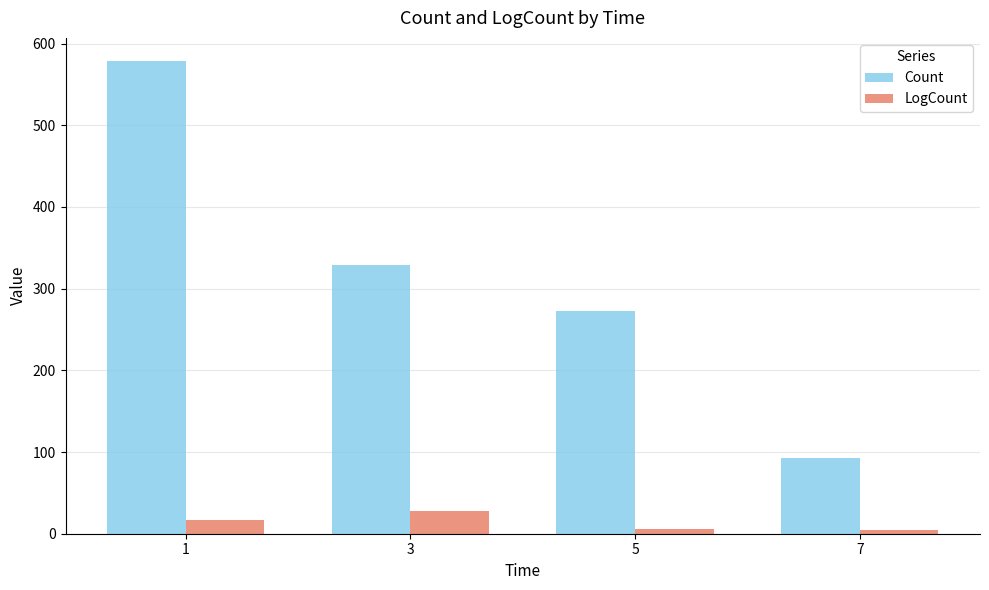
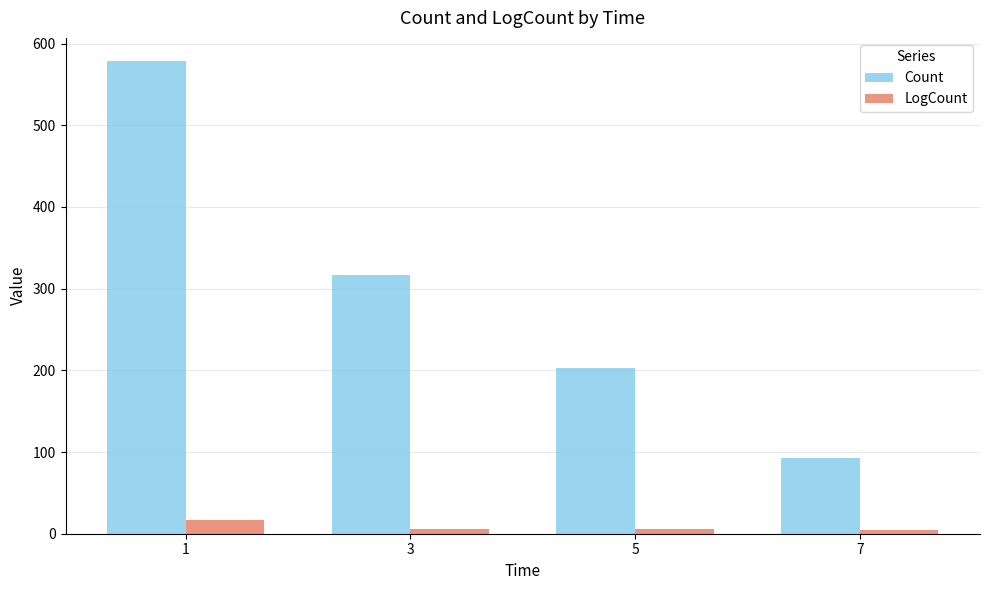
Count, 3: 330 -> 320
LogCount, 3: 30 -> 10
Count, 5: 270 -> 200
